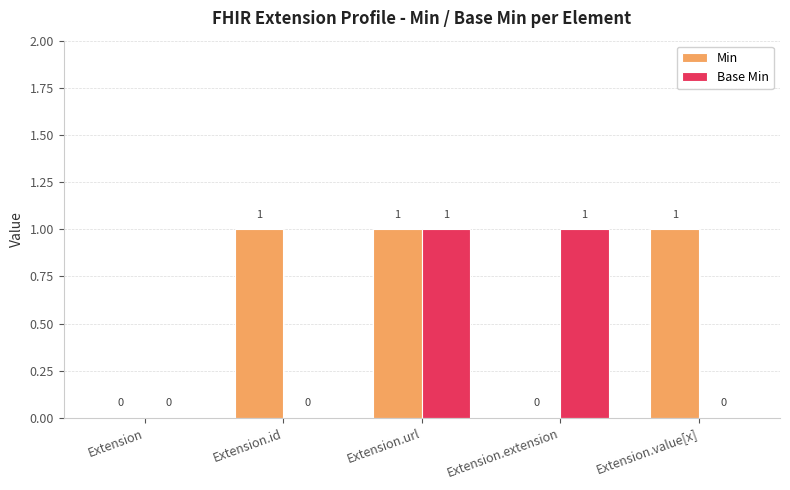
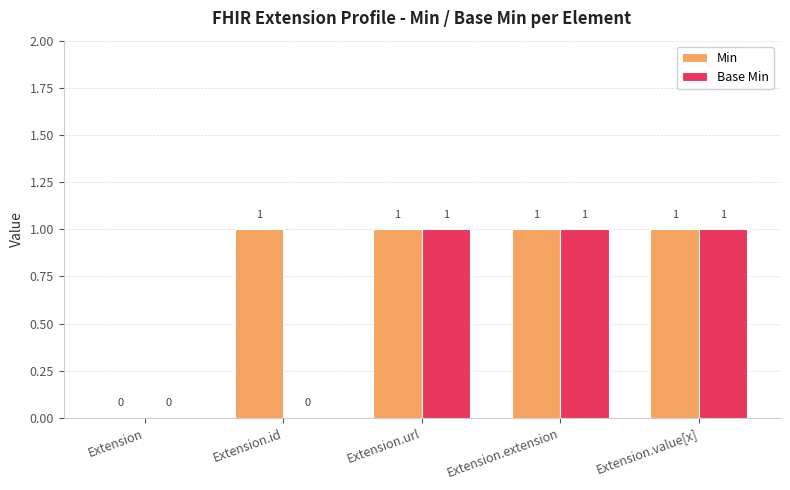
Min, Extension.extension: 0 -> 1
Base Min, Extension.value[x]: 0 -> 1
